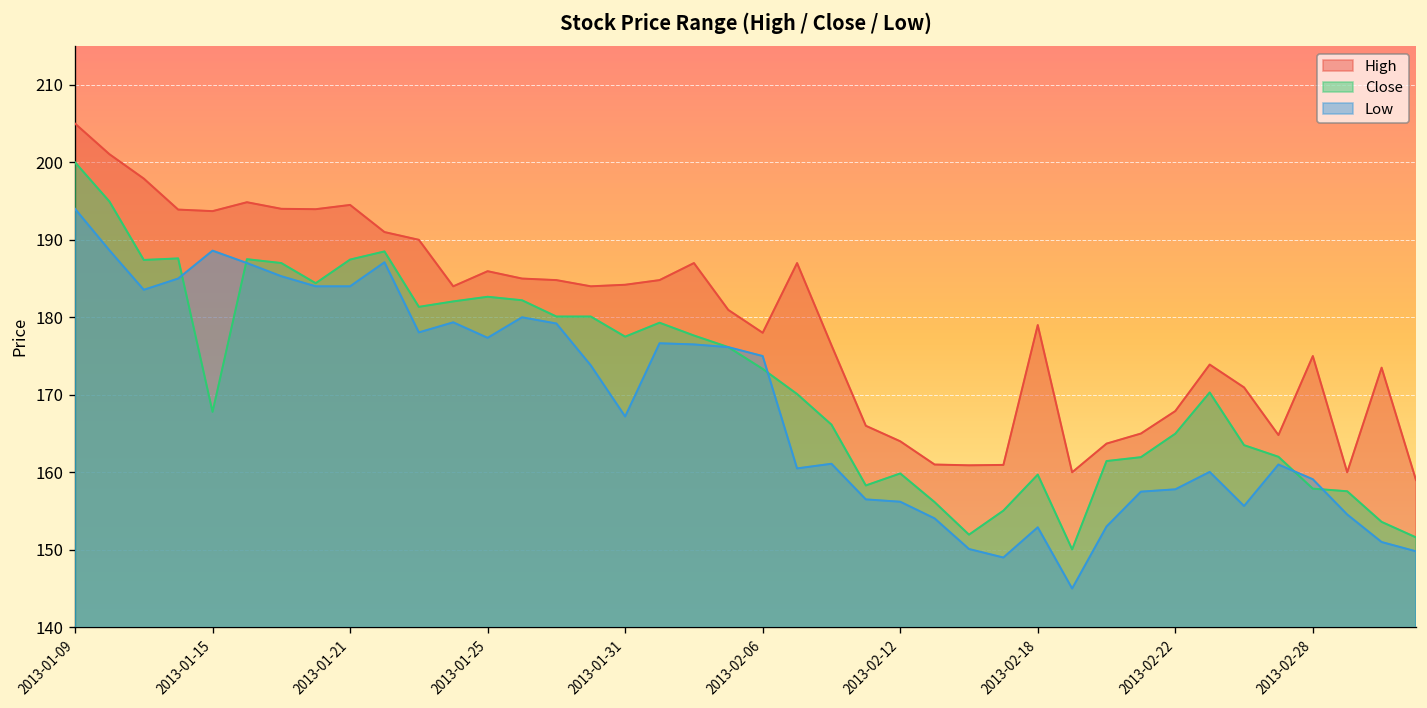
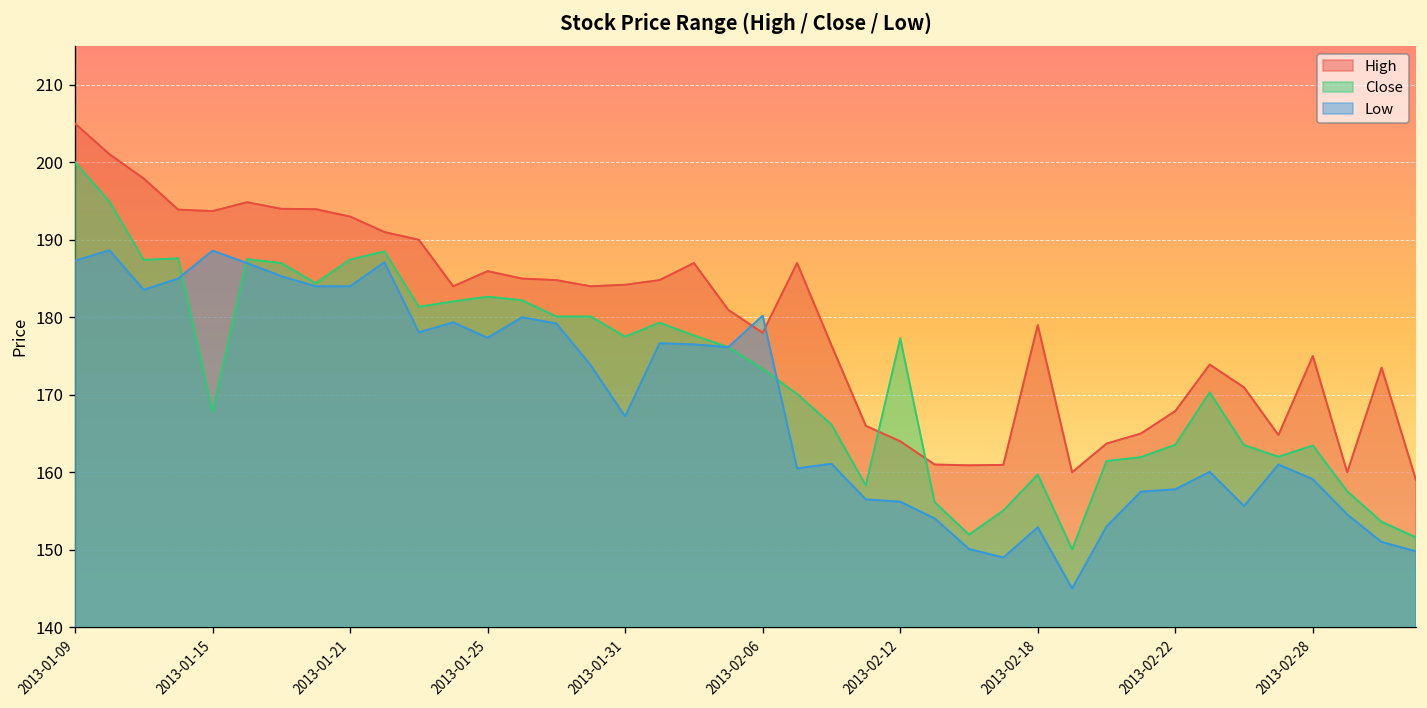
Low, 2013-01-09: 194 -> 187
High, 2013-01-21: 195 -> 193
Low, 2013-02-06: 175 -> 180
Close, 2013-02-12: 160 -> 177
Close, 2013-02-22: 165 -> 164
Close, 2013-02-28: 158 -> 163
